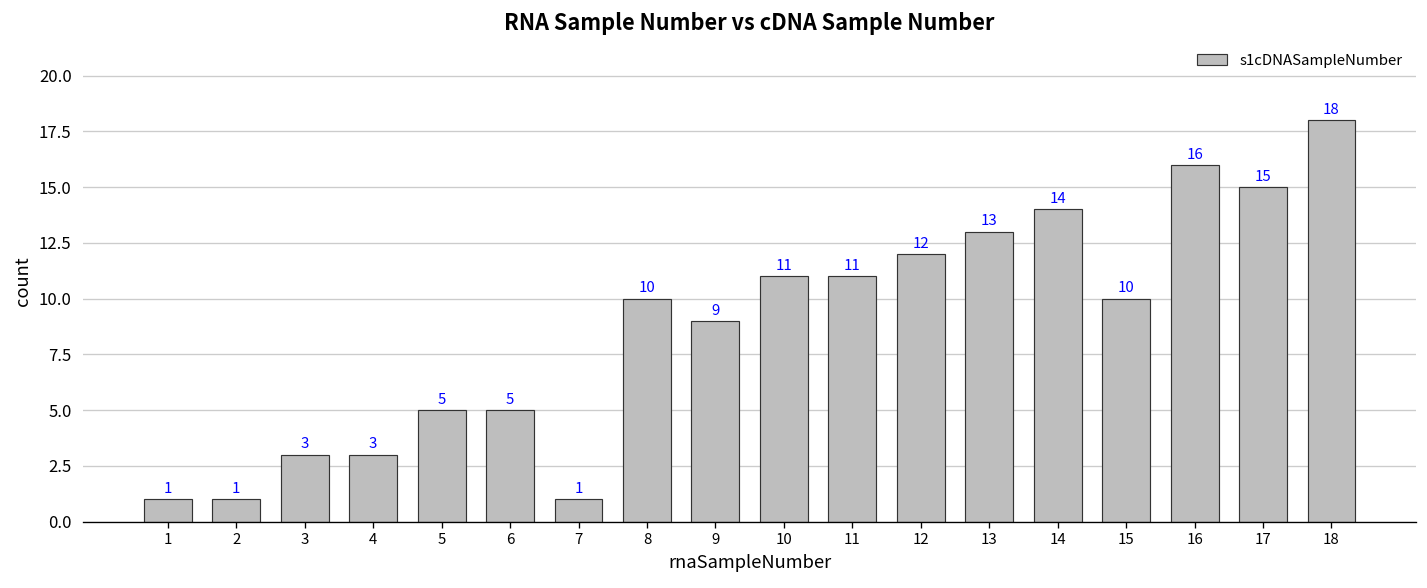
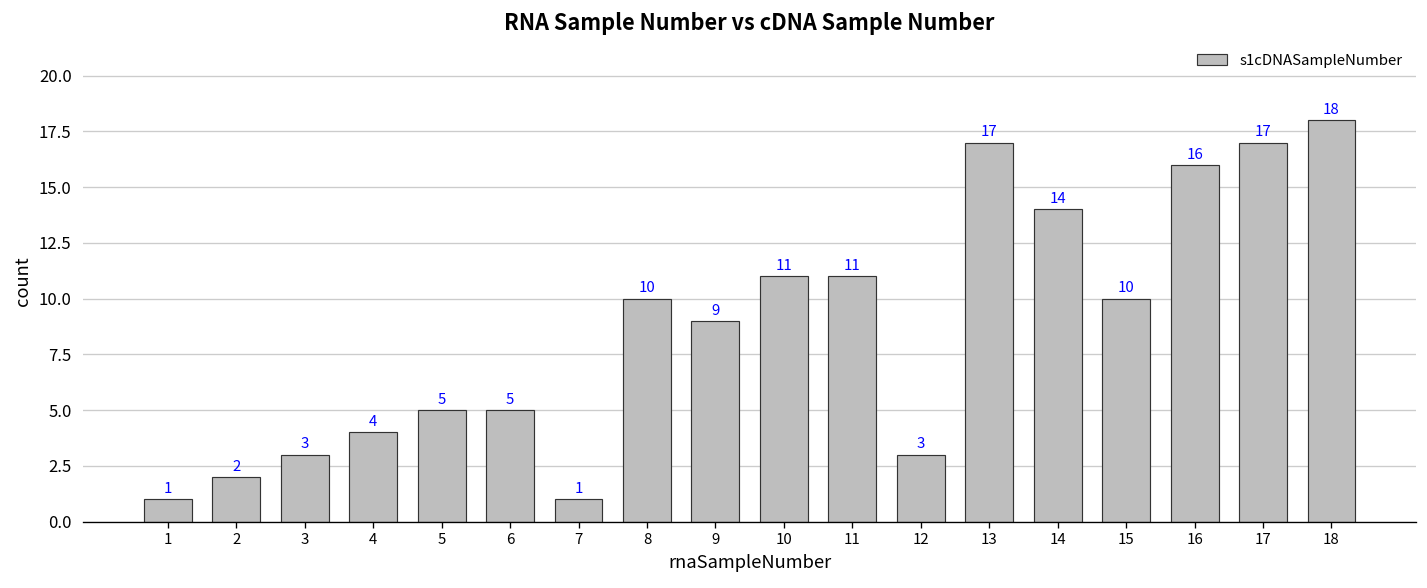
2: 1 -> 2
4: 3 -> 4
12: 12 -> 3
13: 13 -> 17
17: 15 -> 17
